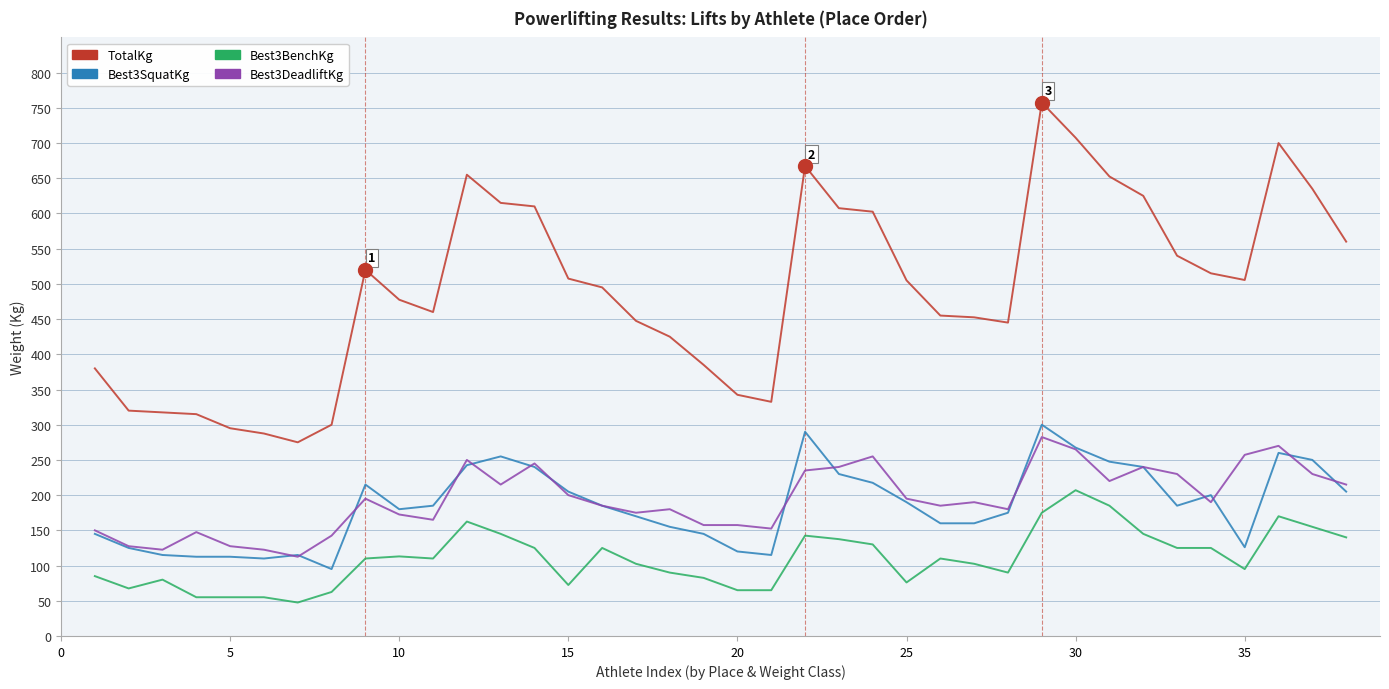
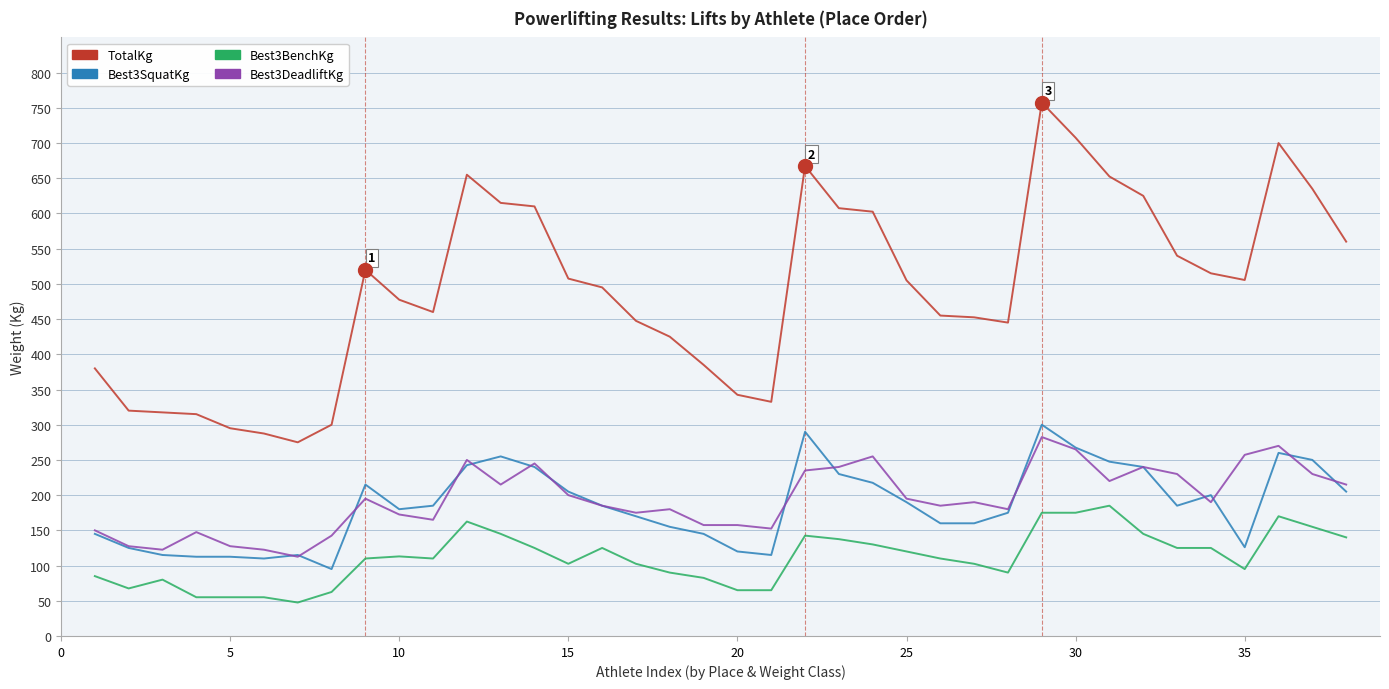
Best3BenchKg, 15: 70 -> 100
Best3BenchKg, 25: 80 -> 120
Best3BenchKg, 30: 210 -> 180
